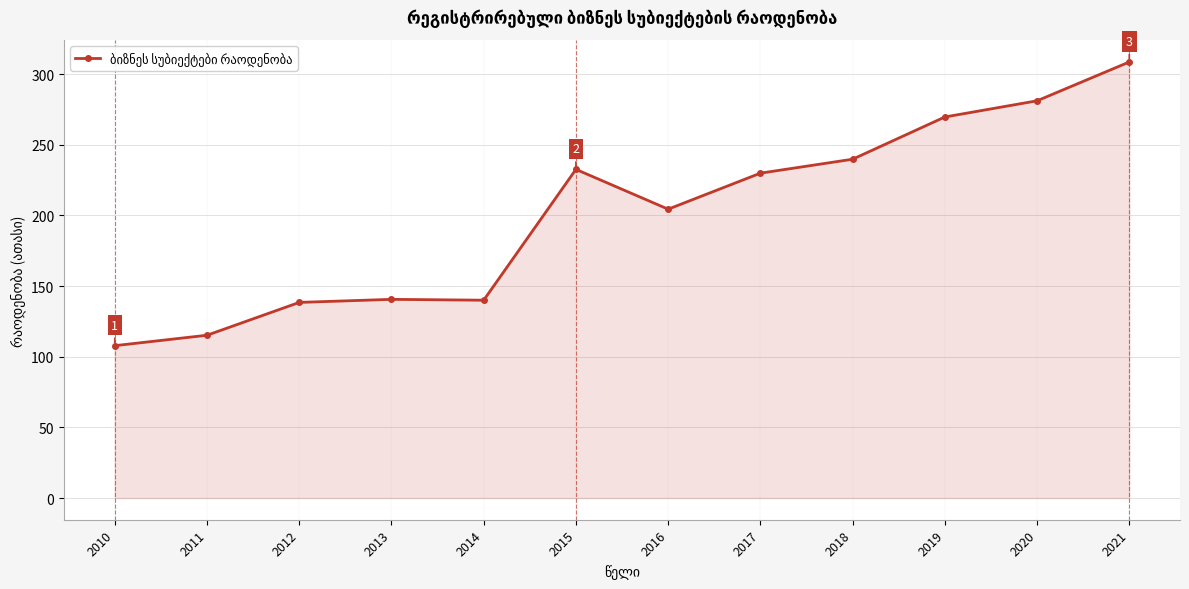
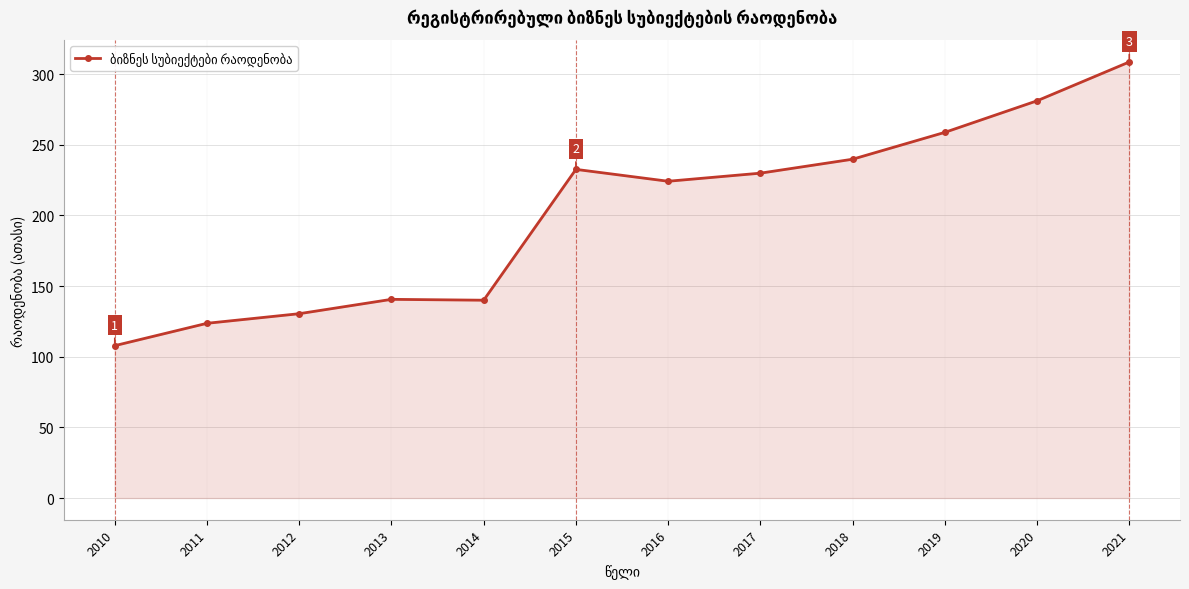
2011: 115 -> 124
2012: 138 -> 130
2016: 204 -> 224
2019: 270 -> 259
